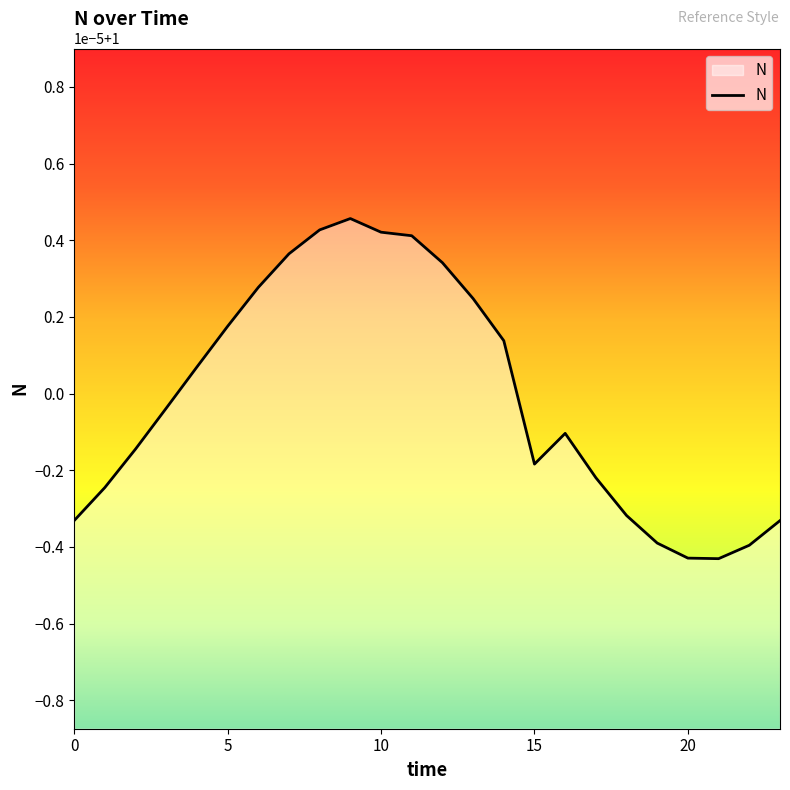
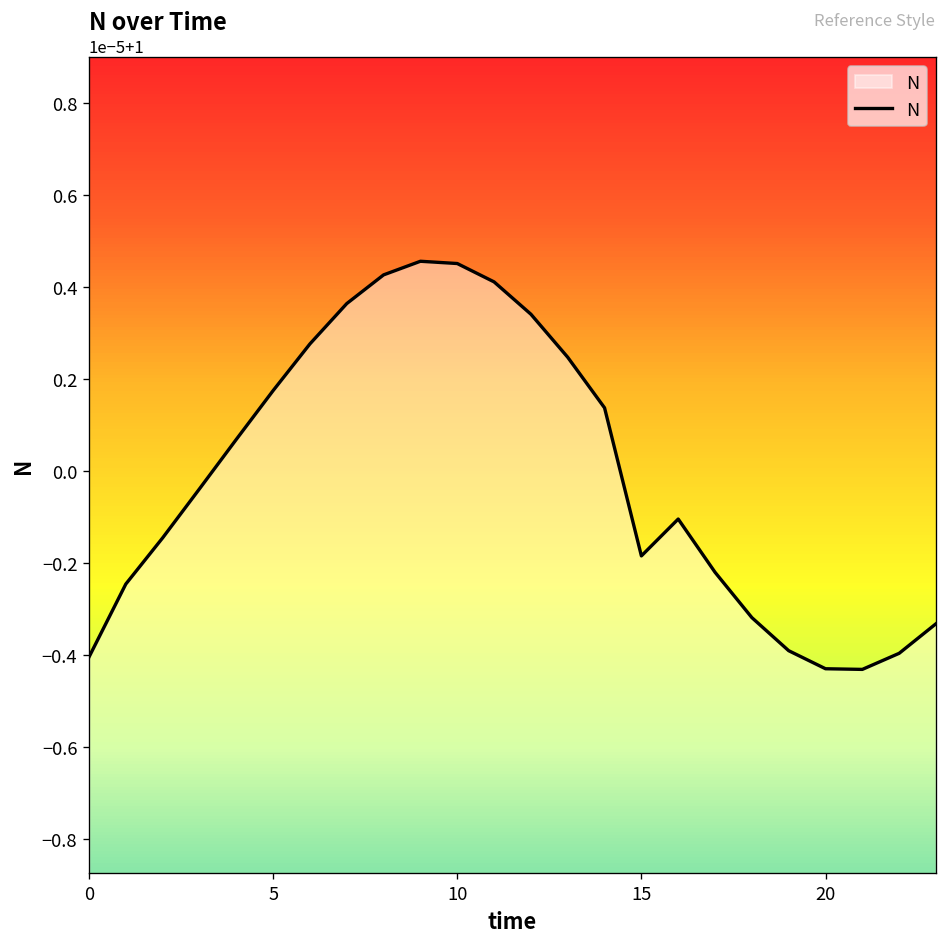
0: 0.9999967 -> 0.9999960
10: 1.0000042 -> 1.0000045
